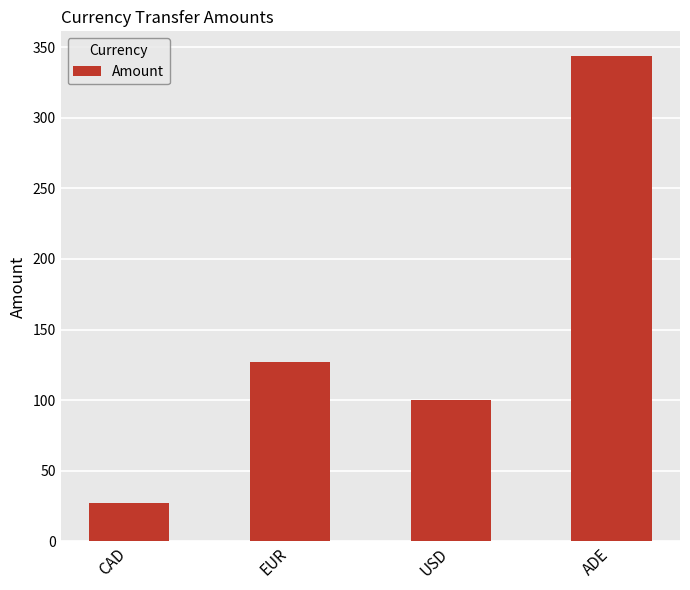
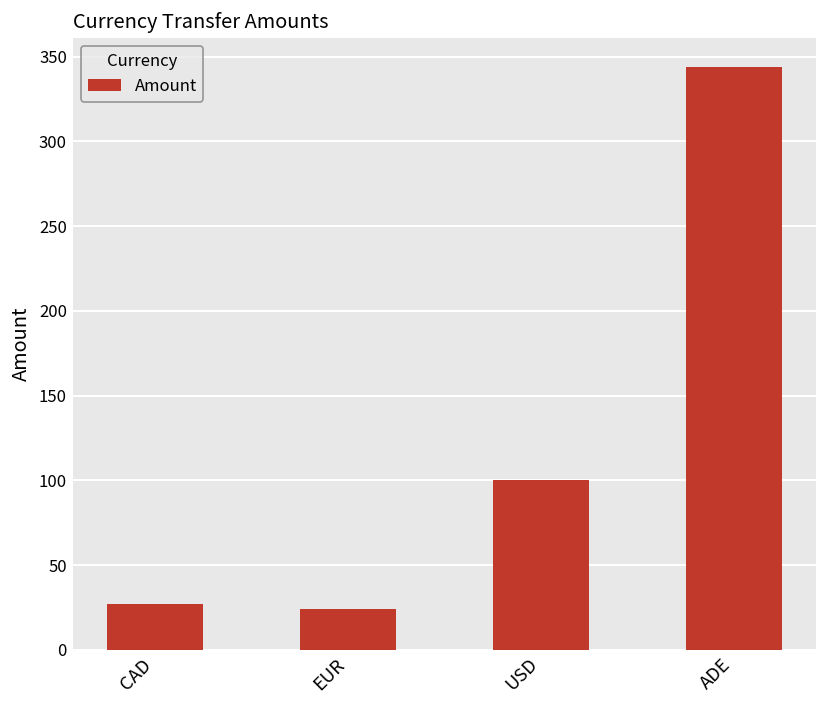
EUR: 127 -> 24
